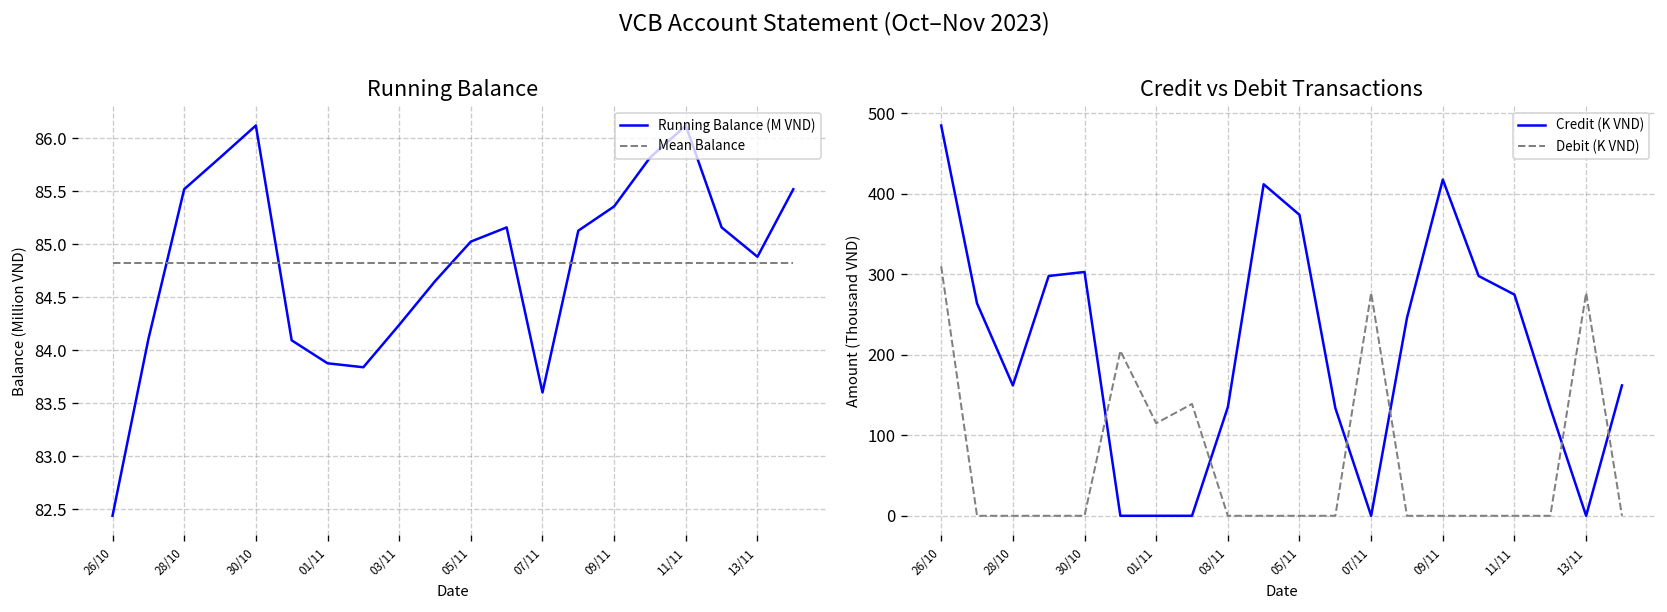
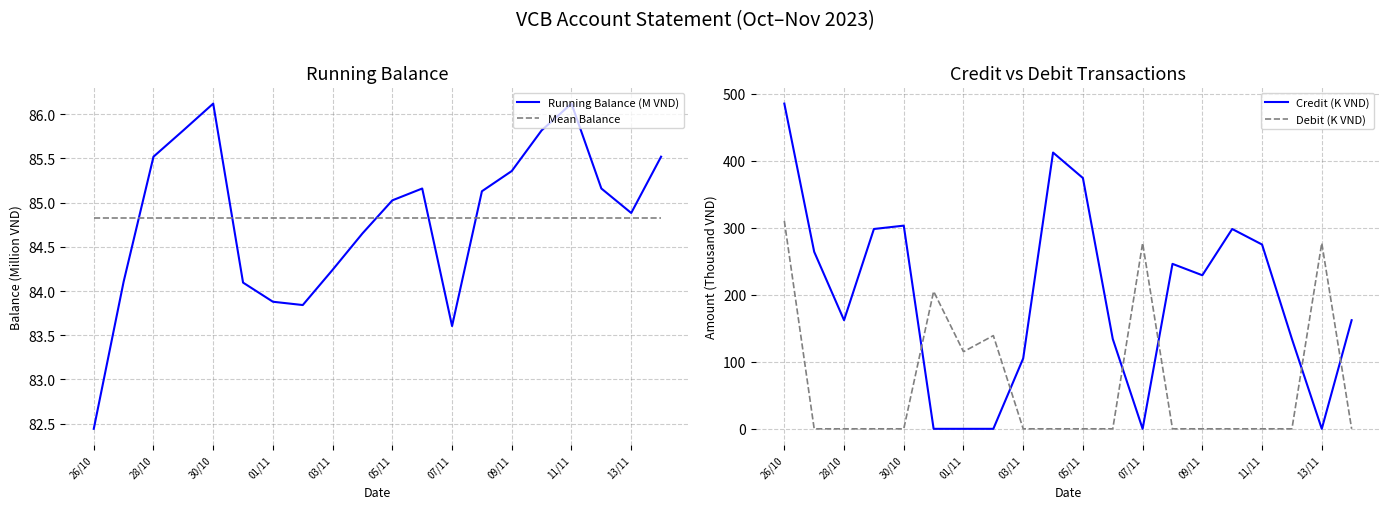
Credit vs Debit Transactions, Credit (K VND), 03/11: 140 -> 110
Credit vs Debit Transactions, Credit (K VND), 09/11: 420 -> 230
